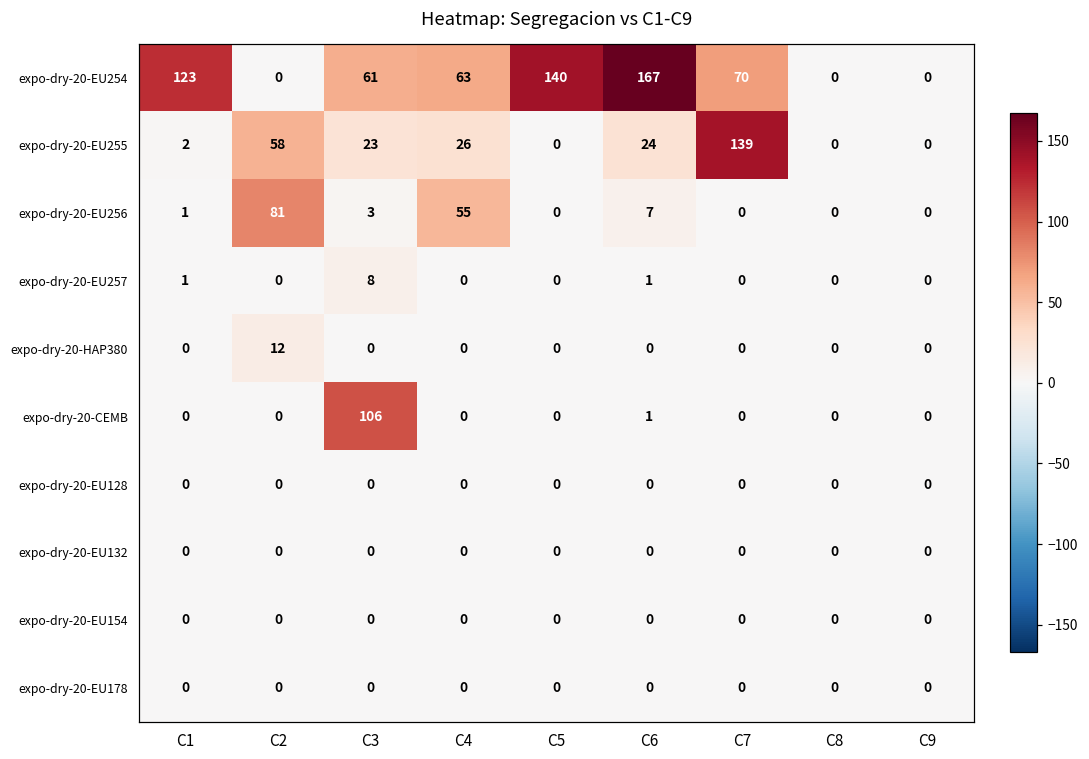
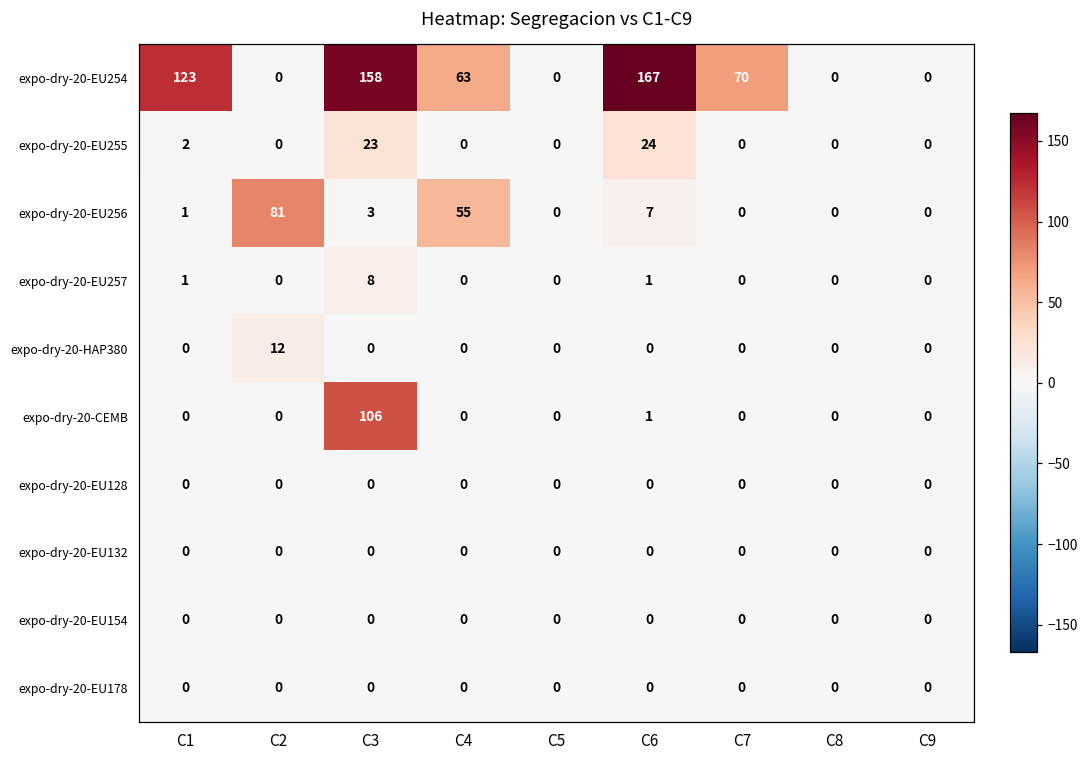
expo-dry-20-EU254, C3: 61 -> 158
expo-dry-20-EU254, C5: 140 -> 0
expo-dry-20-EU255, C2: 58 -> 0
expo-dry-20-EU255, C4: 26 -> 0
expo-dry-20-EU255, C7: 139 -> 0
